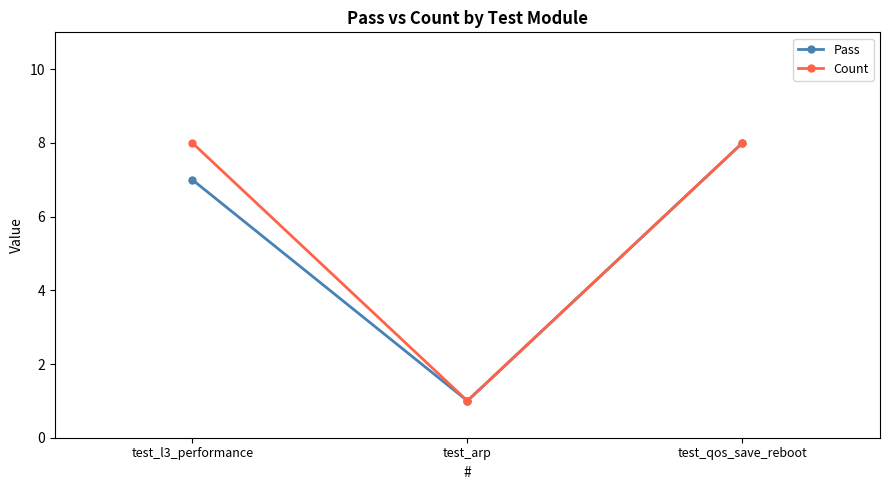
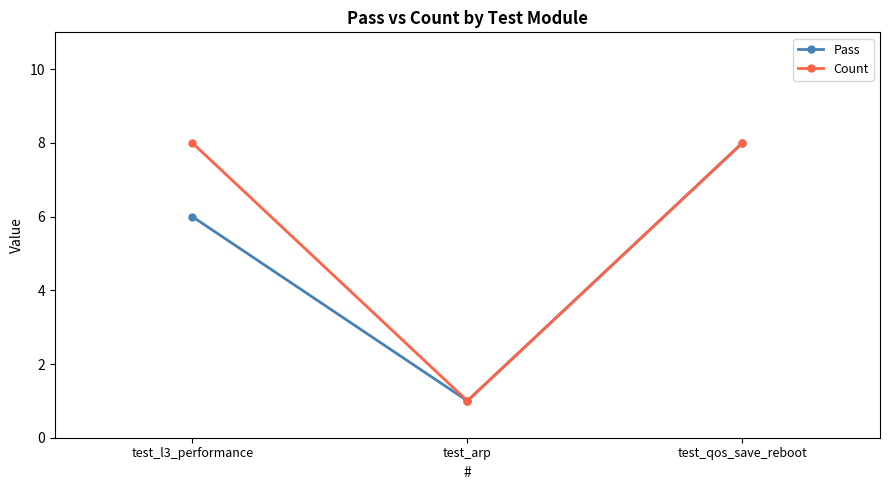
Pass, test_l3_performance: 7 -> 6
